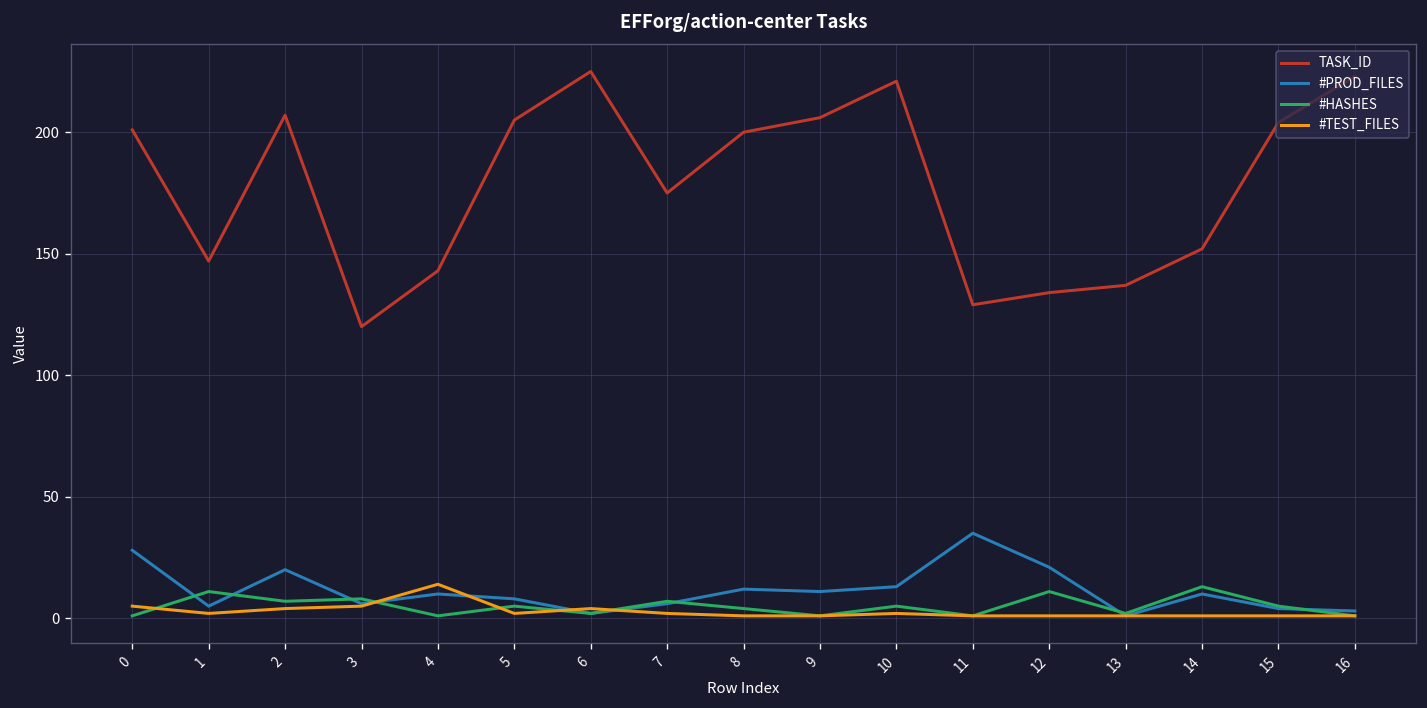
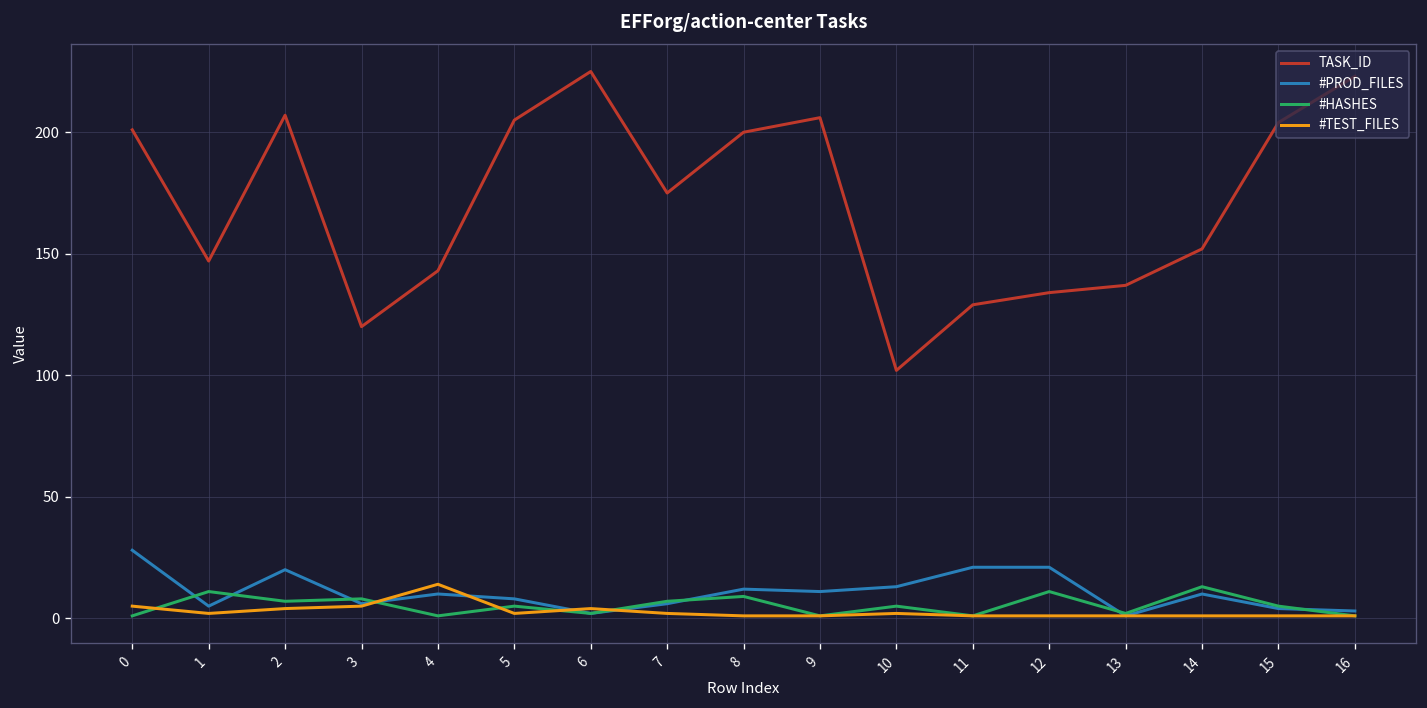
#HASHES, 8: 4 -> 9
TASK_ID, 10: 221 -> 102
#PROD_FILES, 11: 35 -> 21
